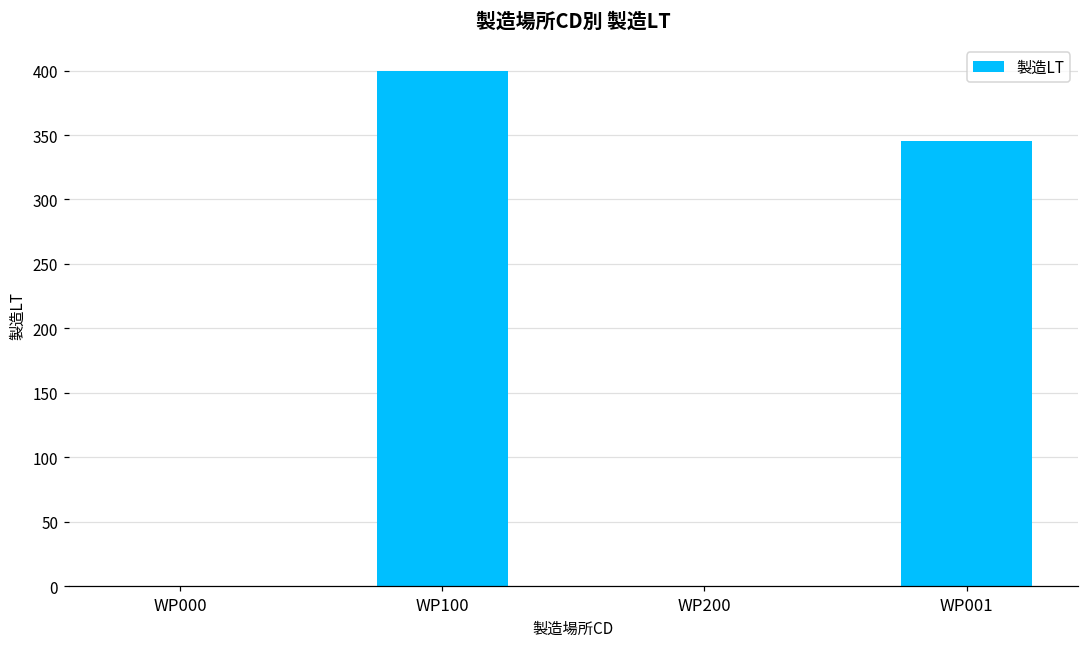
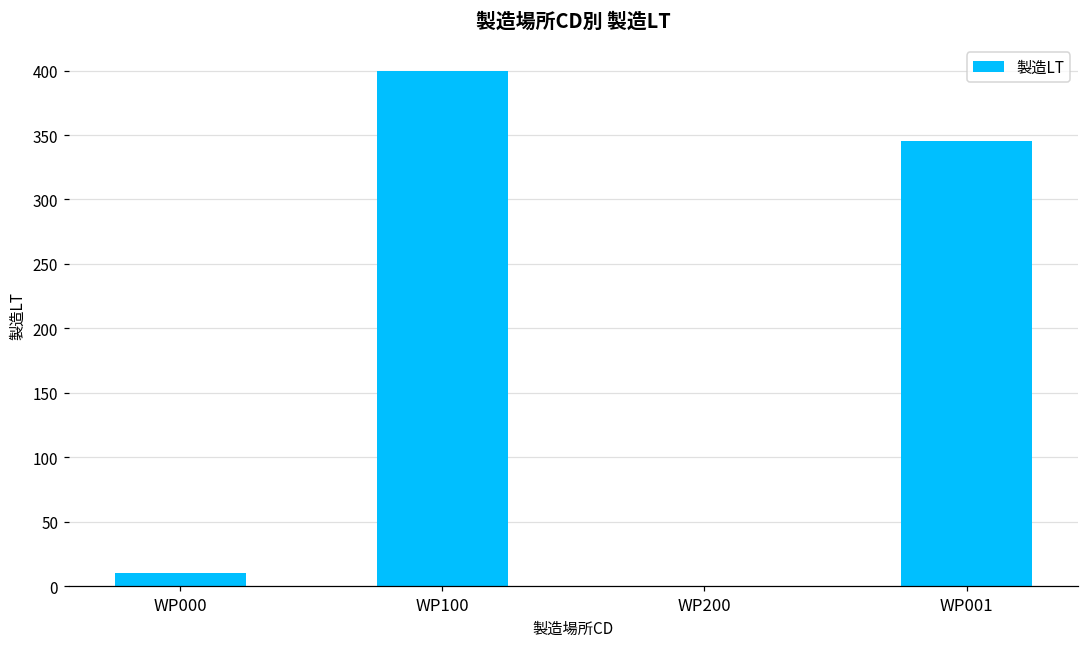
WP000: 0 -> 10
